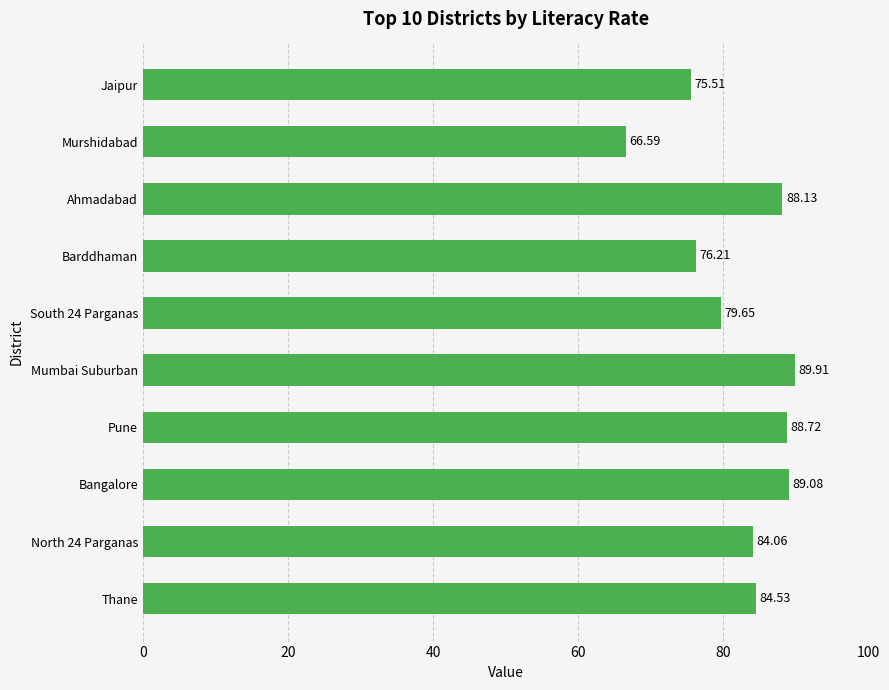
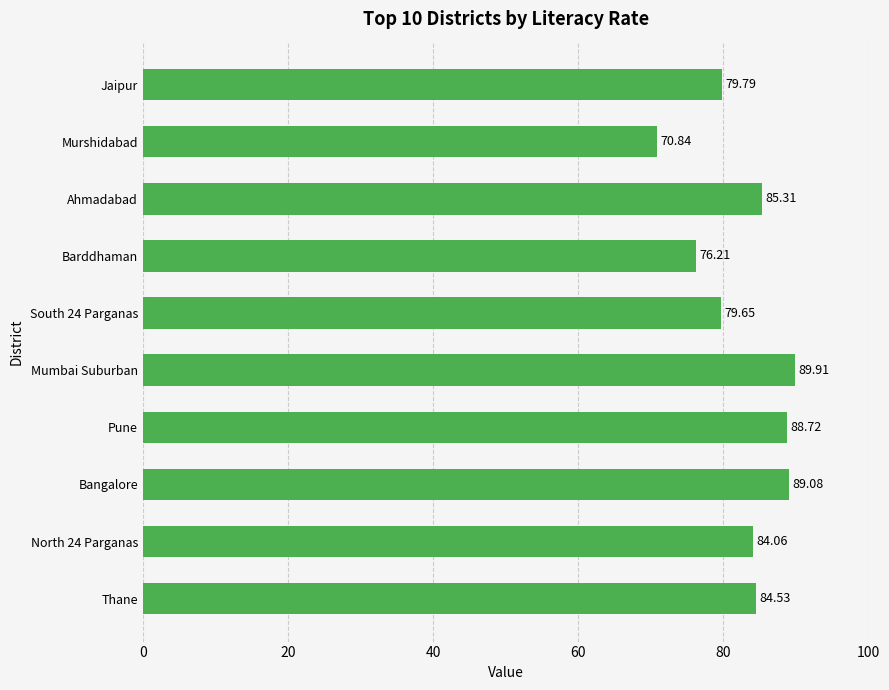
Jaipur: 75.51 -> 79.79
Murshidabad: 66.59 -> 70.84
Ahmadabad: 88.13 -> 85.31
